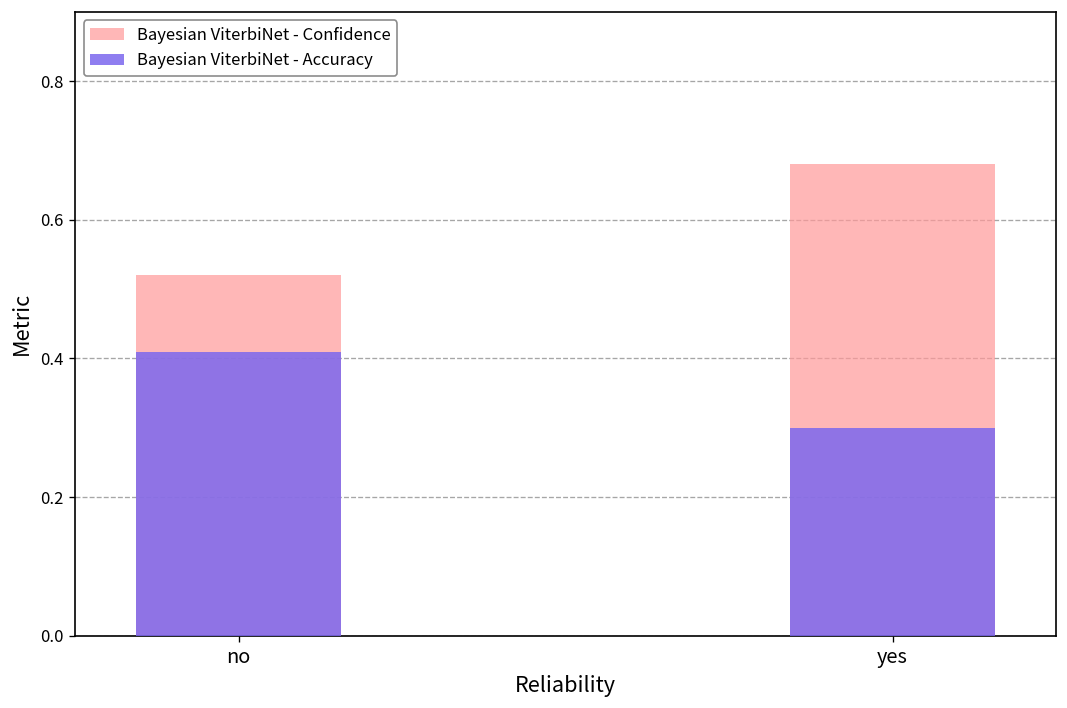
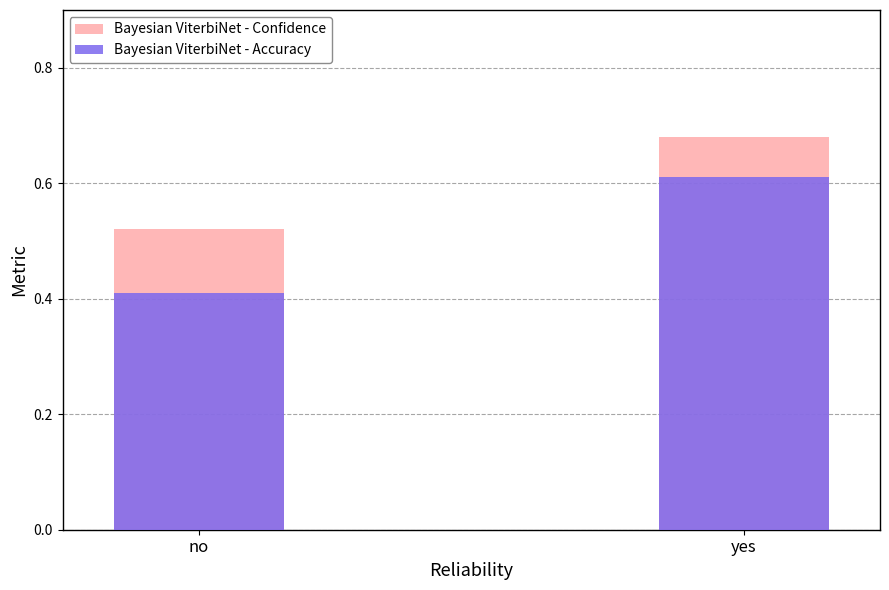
Bayesian ViterbiNet - Accuracy, yes: 0.30 -> 0.61
